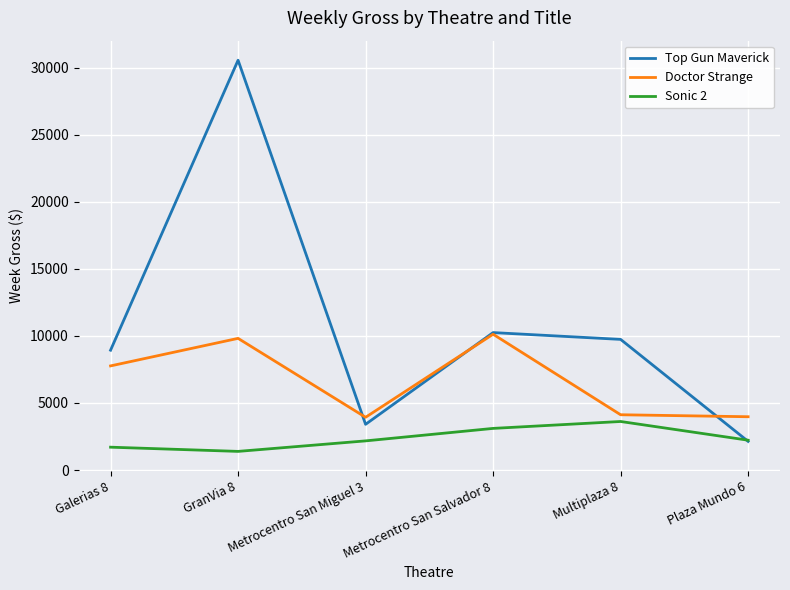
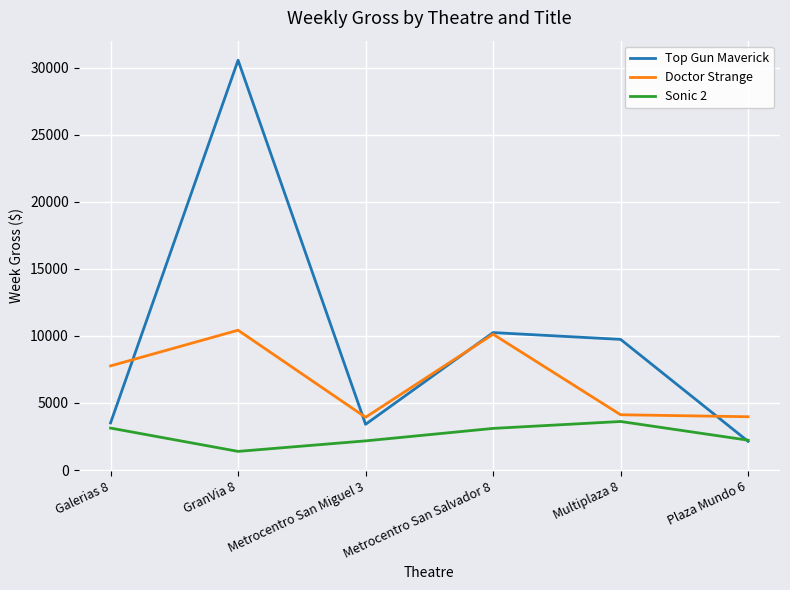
Top Gun Maverick, Galerias 8: 8900 -> 3500
Sonic 2, Galerias 8: 1700 -> 3100
Doctor Strange, GranVia 8: 9800 -> 10400
